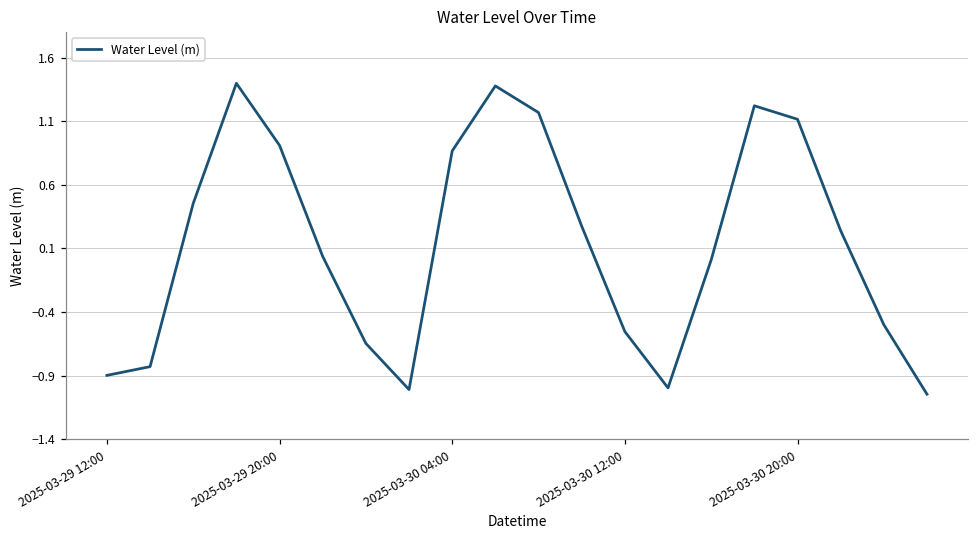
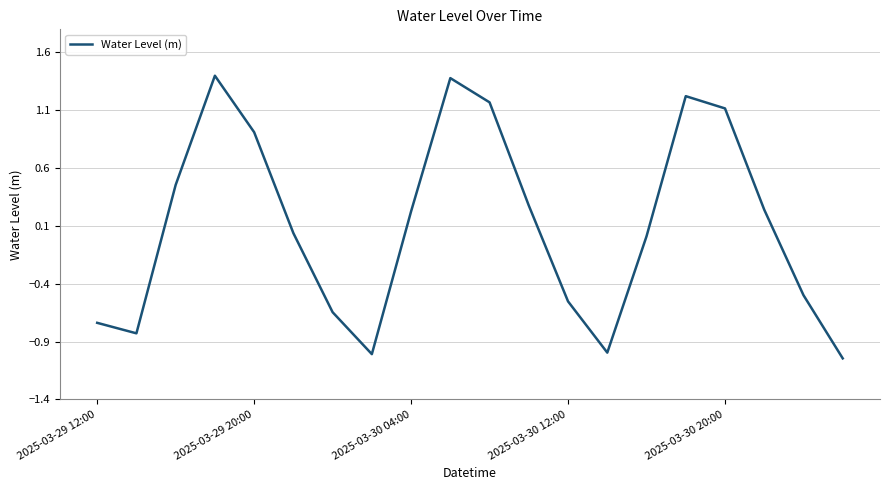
2025-03-29 12:00: -0.90 -> -0.74
2025-03-30 04:00: 0.87 -> 0.23
